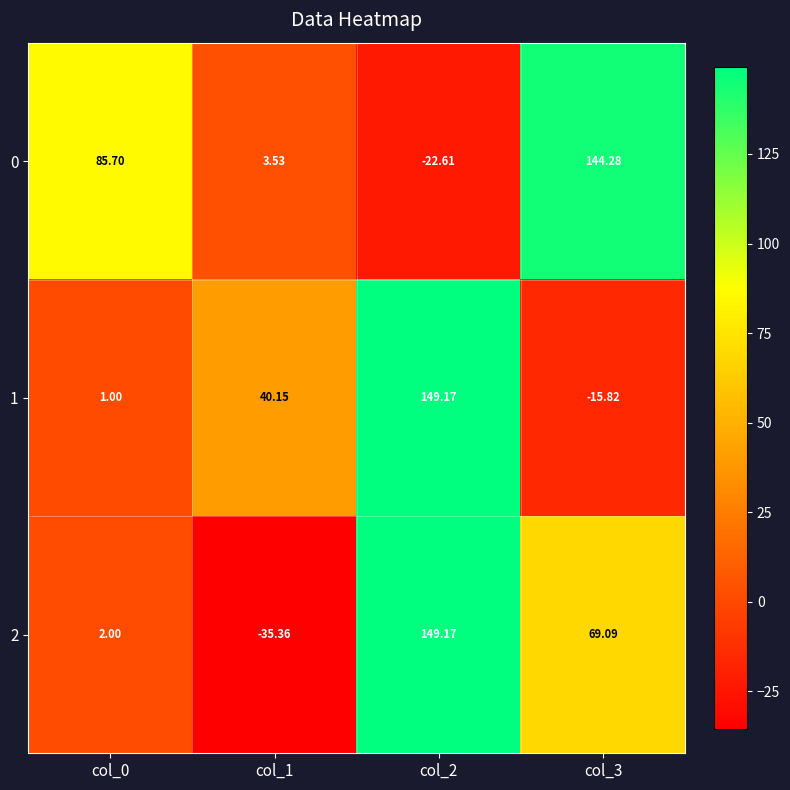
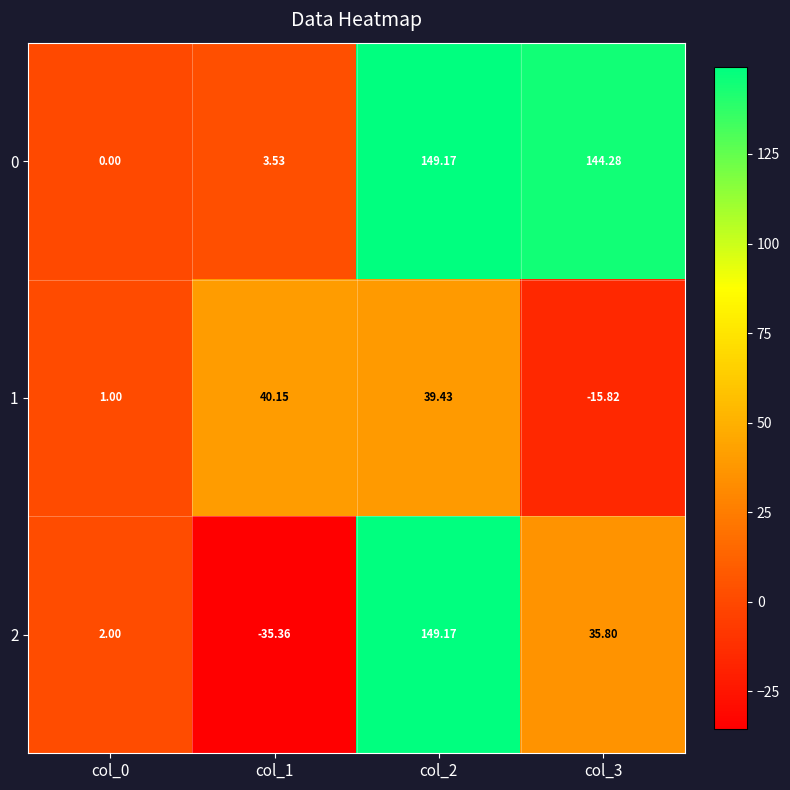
0, col_0: 85.70 -> 0.00
0, col_2: -22.61 -> 149.17
1, col_2: 149.17 -> 39.43
2, col_3: 69.09 -> 35.80
